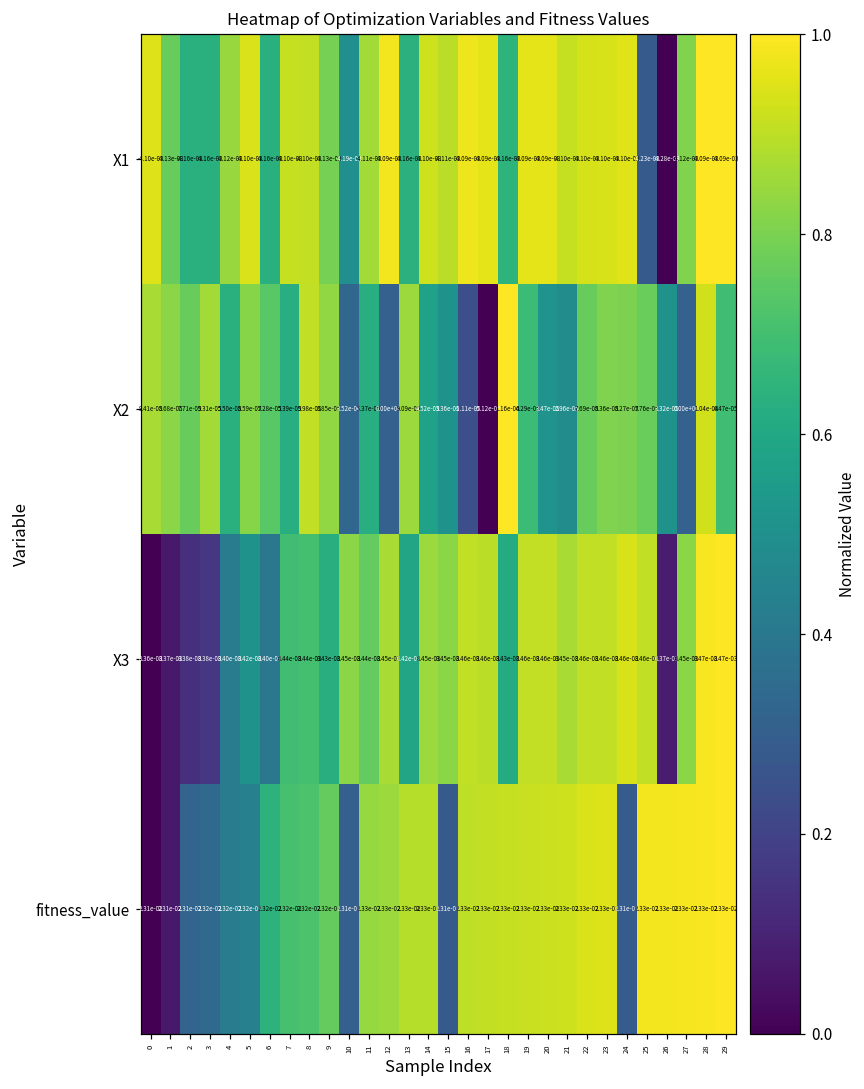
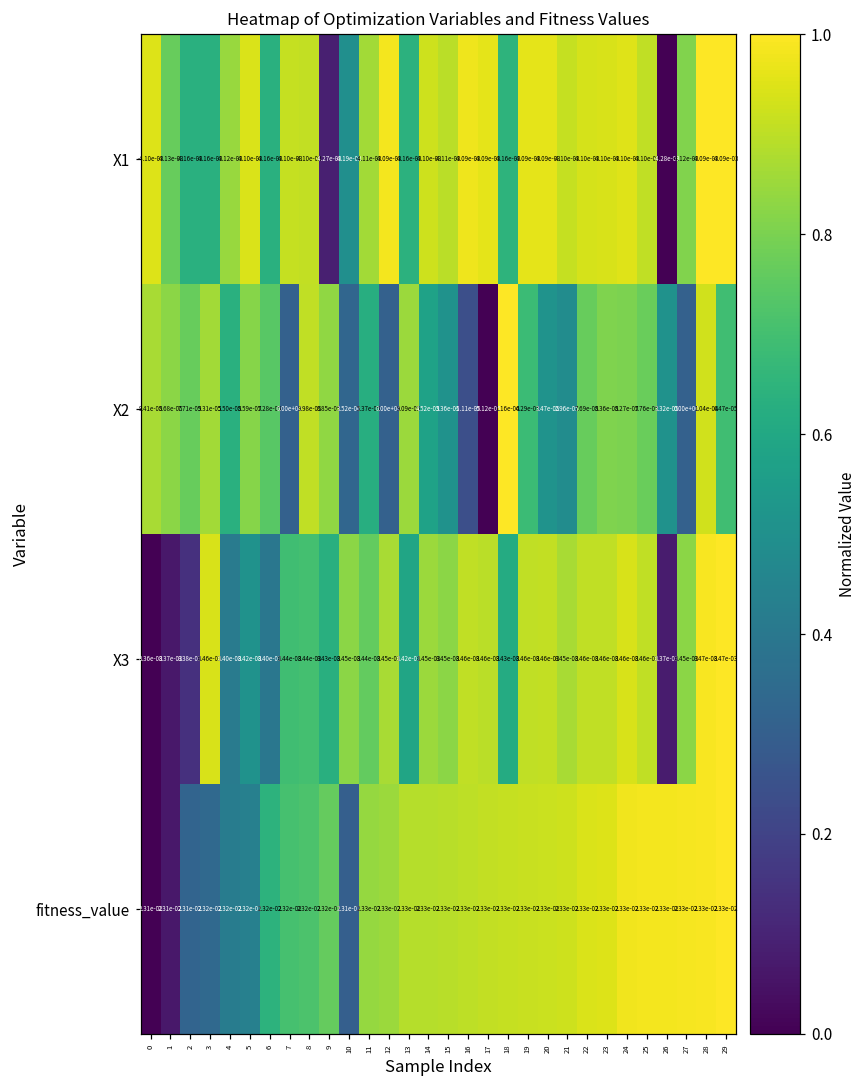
X1, 9: -4.13e-03 -> -4.27e-03
X1, 25: -4.23e-03 -> -4.10e-03
X2, 7: 5.39e-05 -> 0.00e+00
X3, 3: 8.38e-03 -> 8.46e-03
fitness_value, 15: 2.31e-02 -> 2.33e-02
fitness_value, 24: 2.31e-02 -> 2.33e-02
